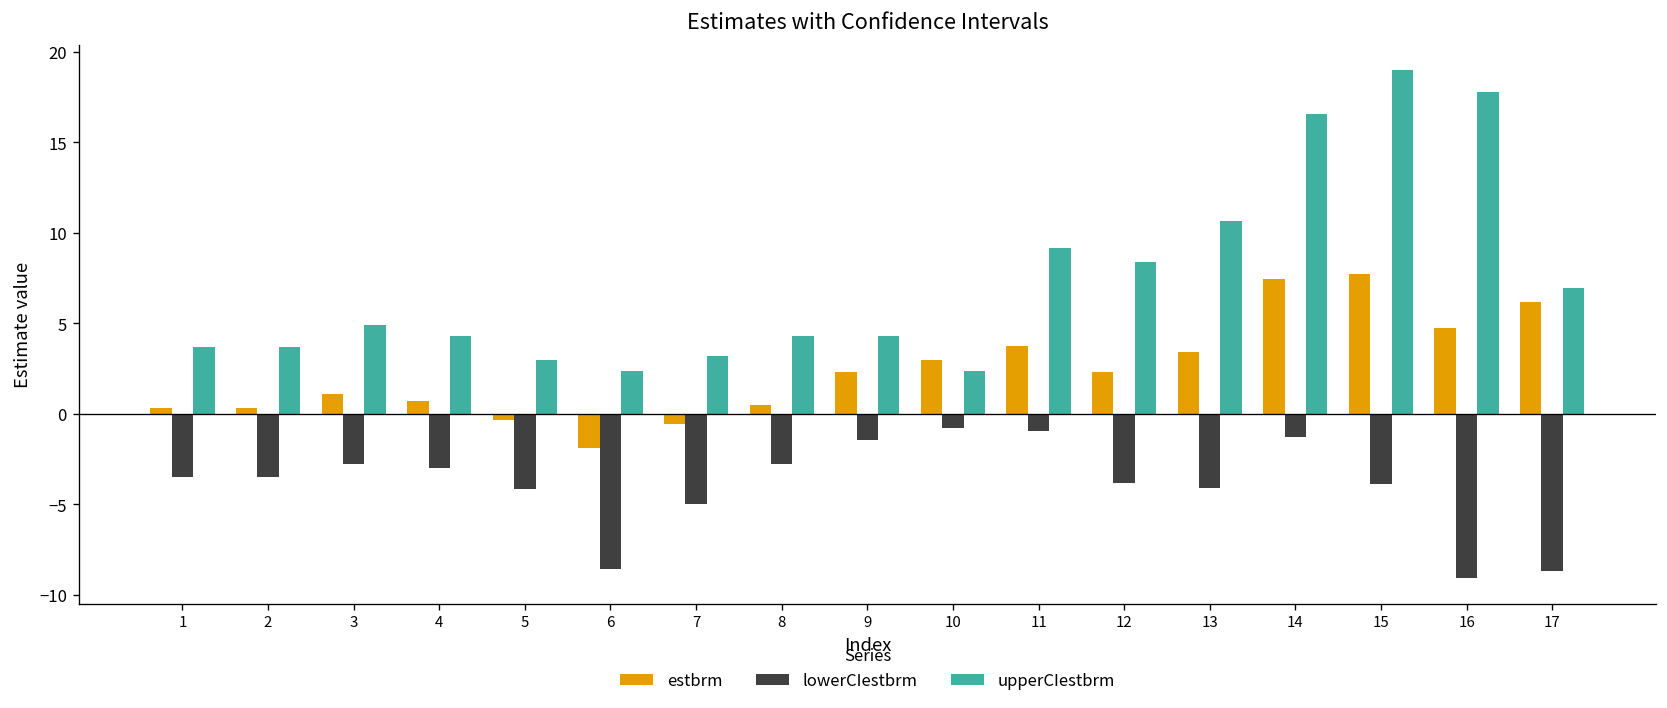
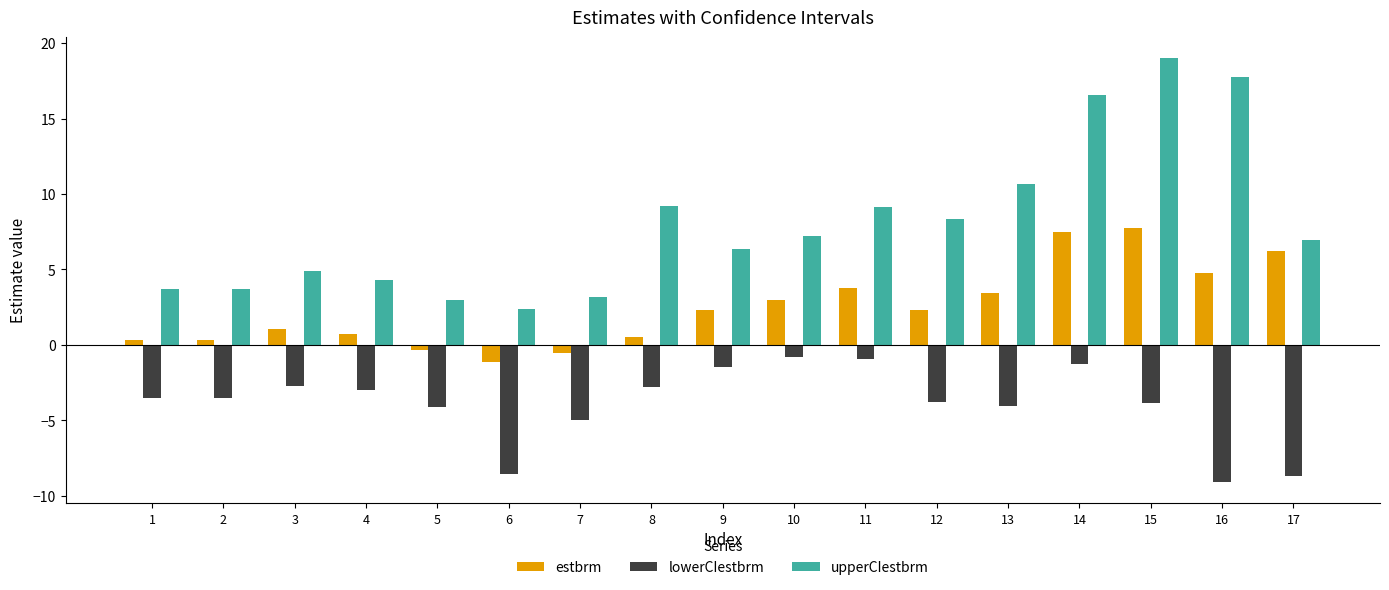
estbrm, 6: -1.9 -> -1.1
upperCIestbrm, 8: 4.3 -> 9.2
upperCIestbrm, 9: 4.3 -> 6.4
upperCIestbrm, 10: 2.4 -> 7.2
